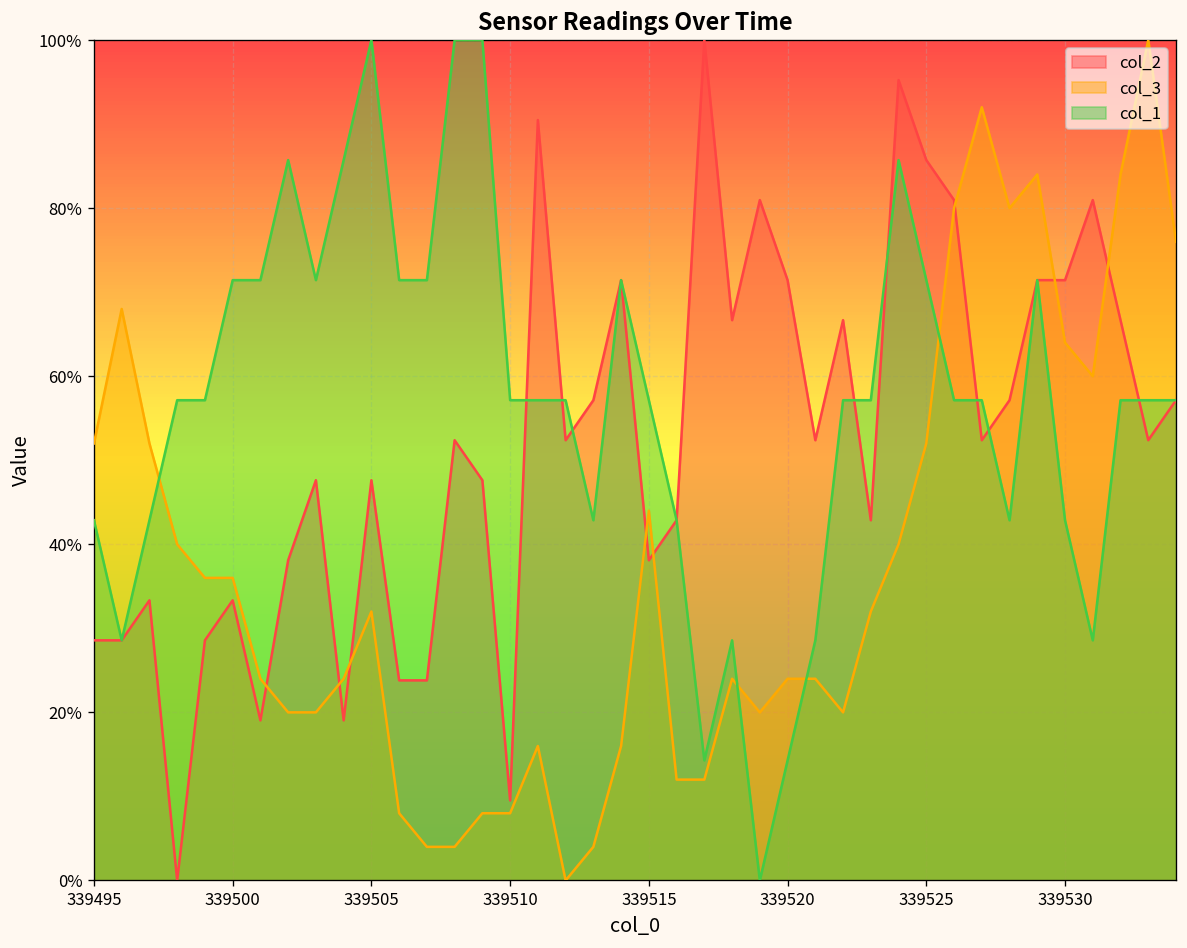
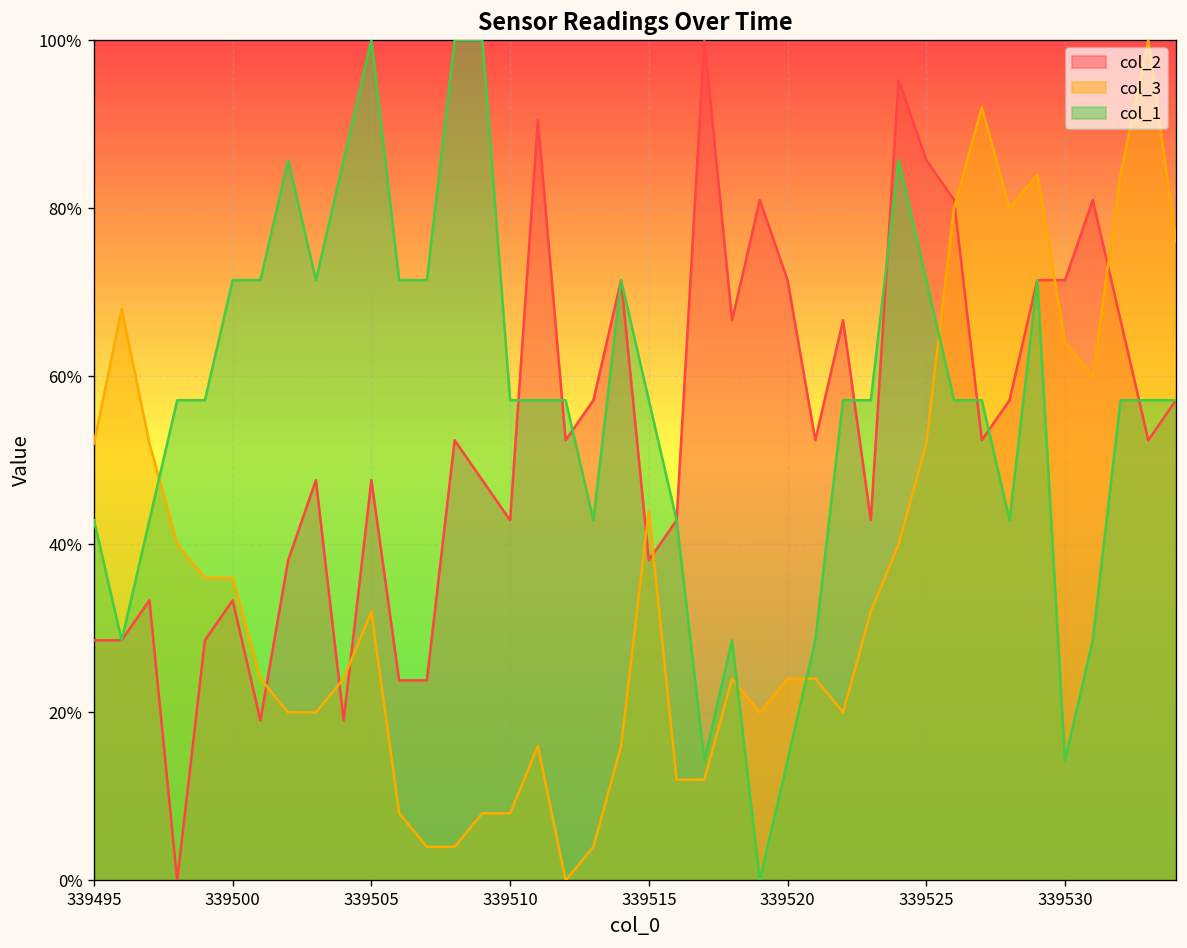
col_2, 339510: 10% -> 43%
col_1, 339530: 43% -> 14%
